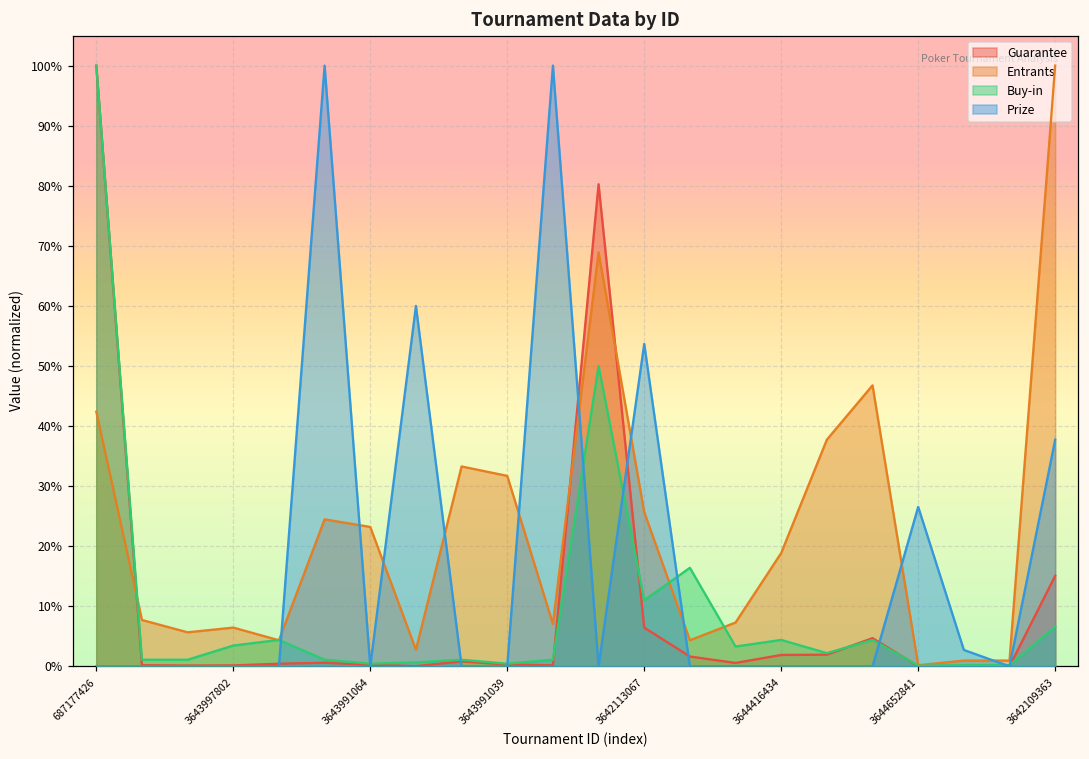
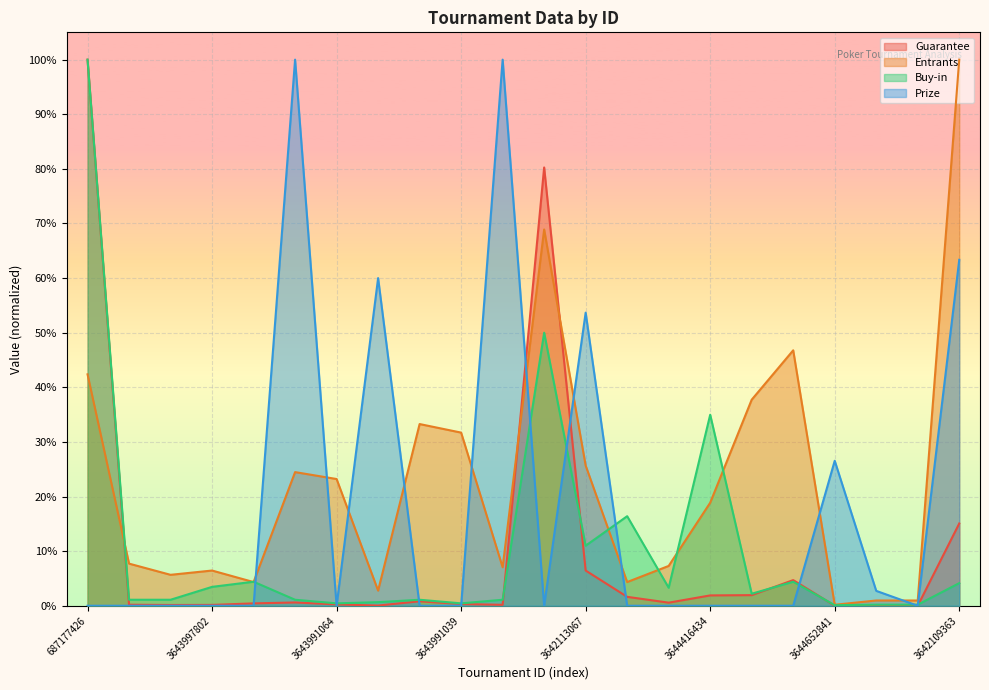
Buy-in, 3644416434: 4% -> 35%
Buy-in, 3642109363: 7% -> 4%
Prize, 3642109363: 38% -> 63%
